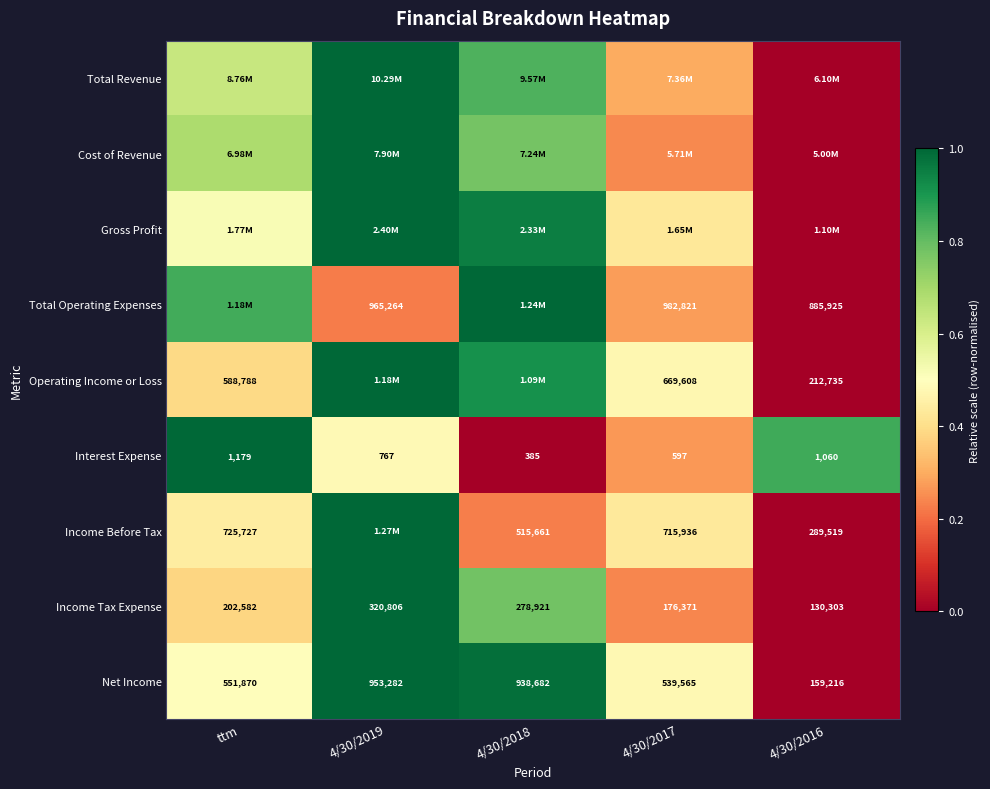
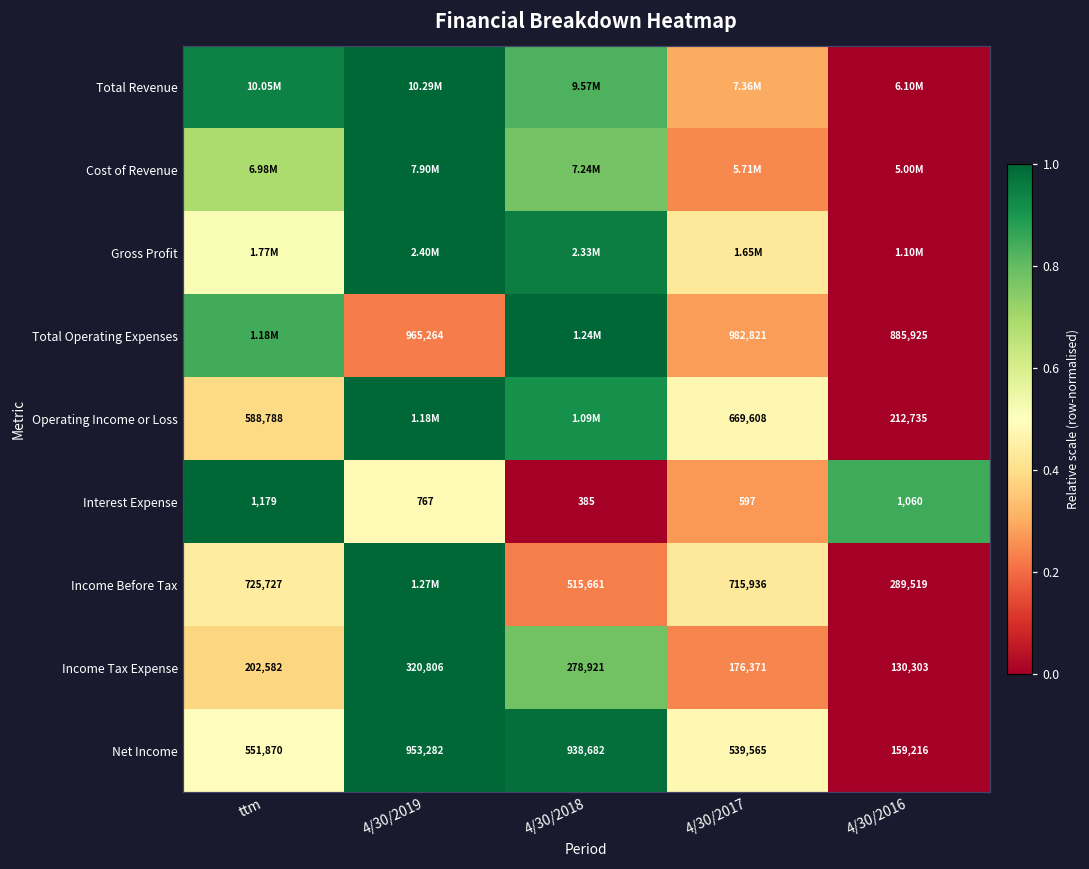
Total Revenue, ttm: 8.76M -> 10.05M
